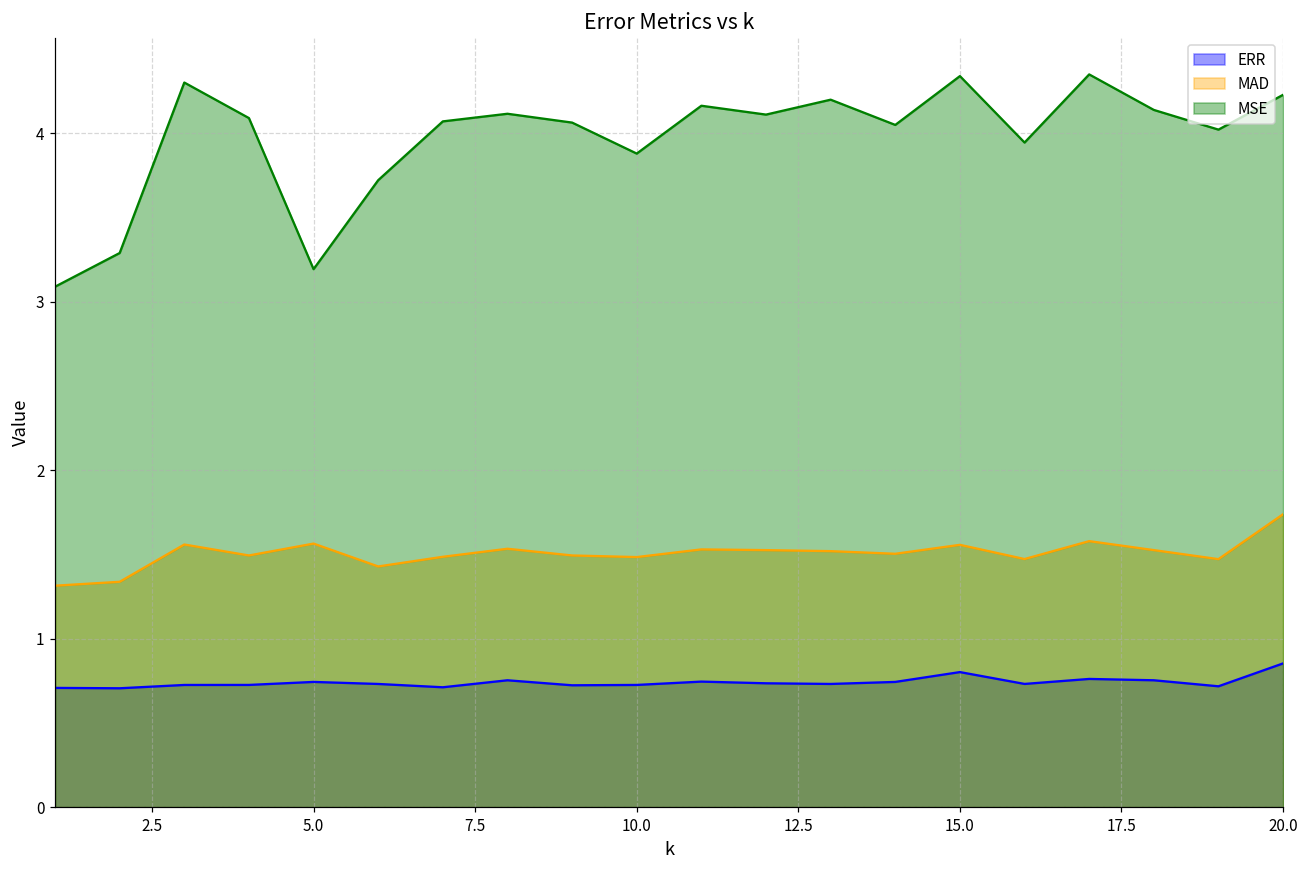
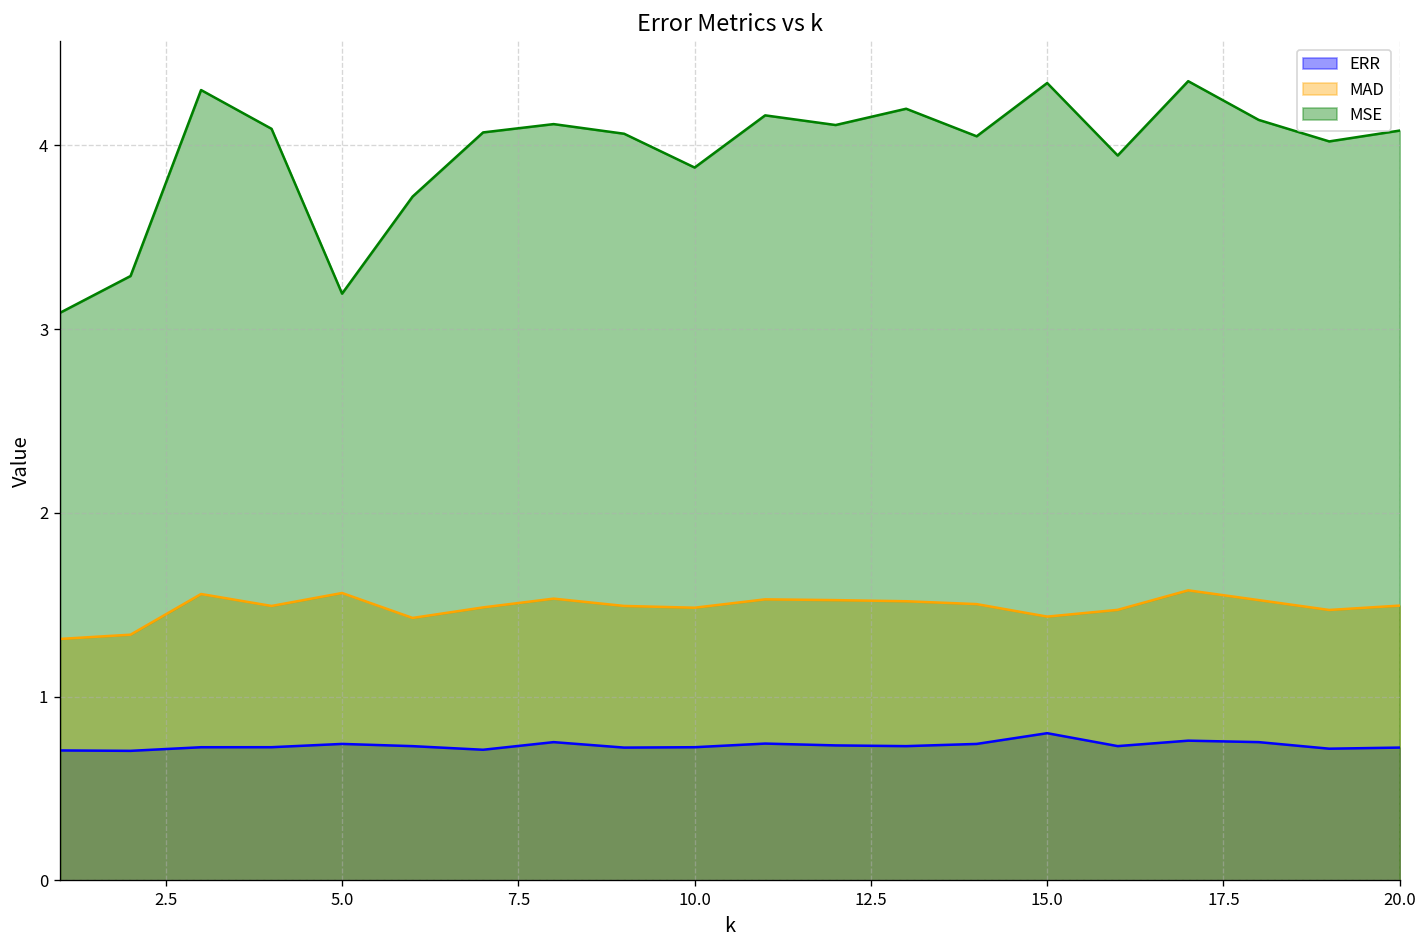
MAD, 15.0: 1.56 -> 1.44
ERR, 20.0: 0.85 -> 0.72
MAD, 20.0: 1.74 -> 1.50
MSE, 20.0: 4.23 -> 4.08
